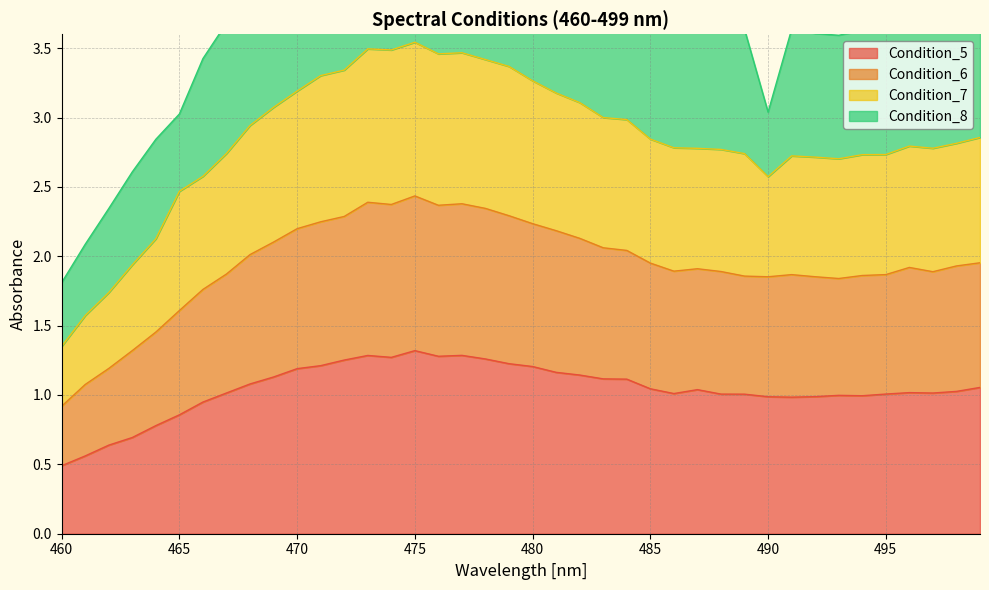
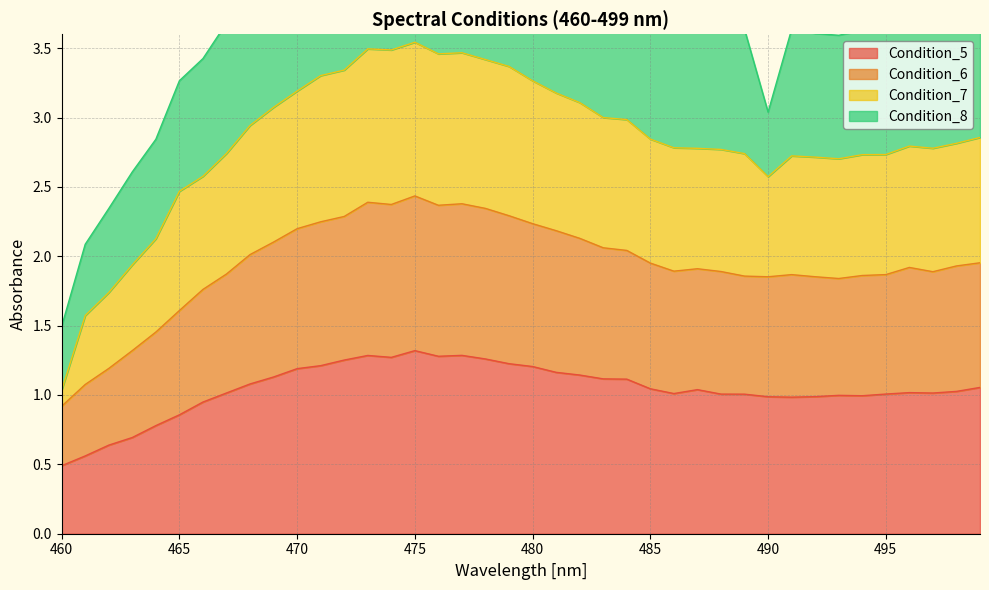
Condition_7, 460: 0.43 -> 0.12
Condition_8, 465: 0.56 -> 0.80
